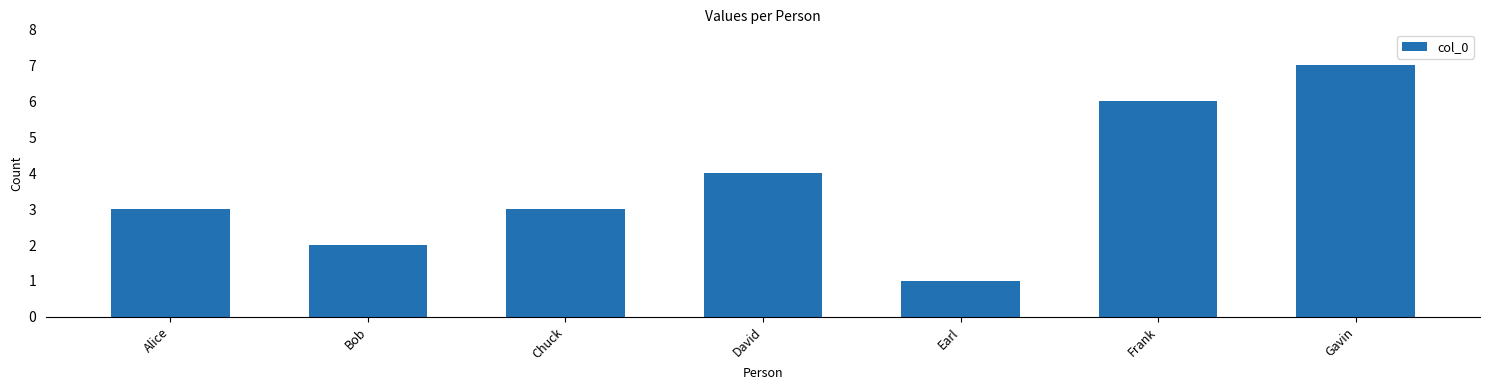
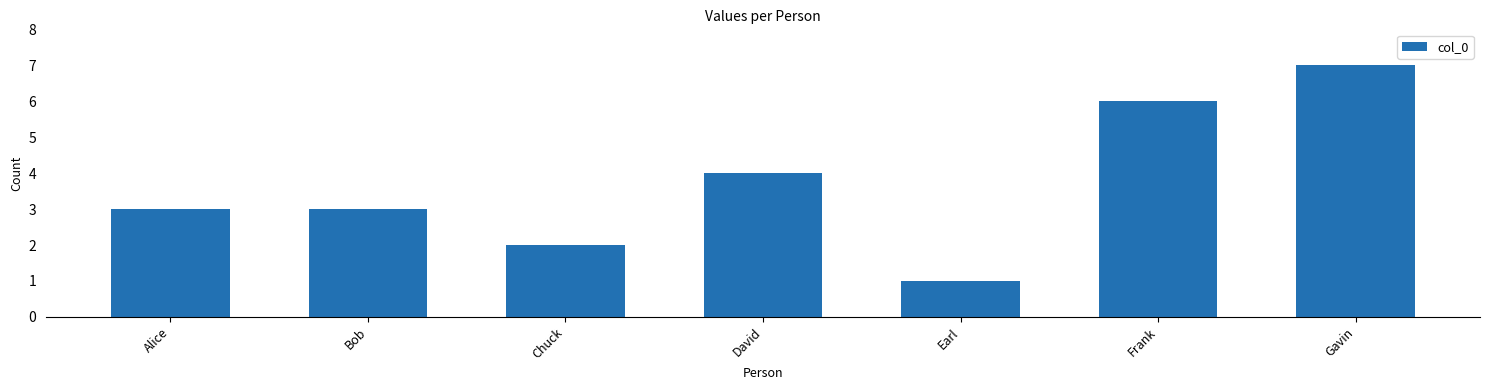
Bob: 2 -> 3
Chuck: 3 -> 2
